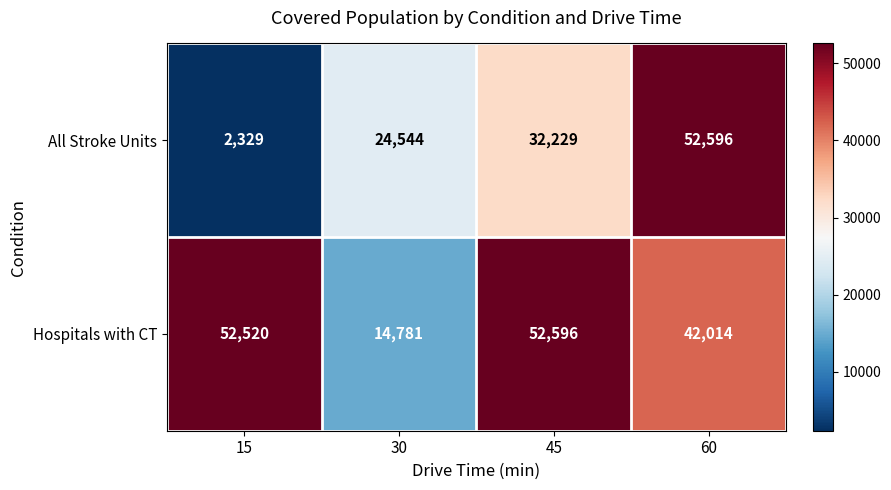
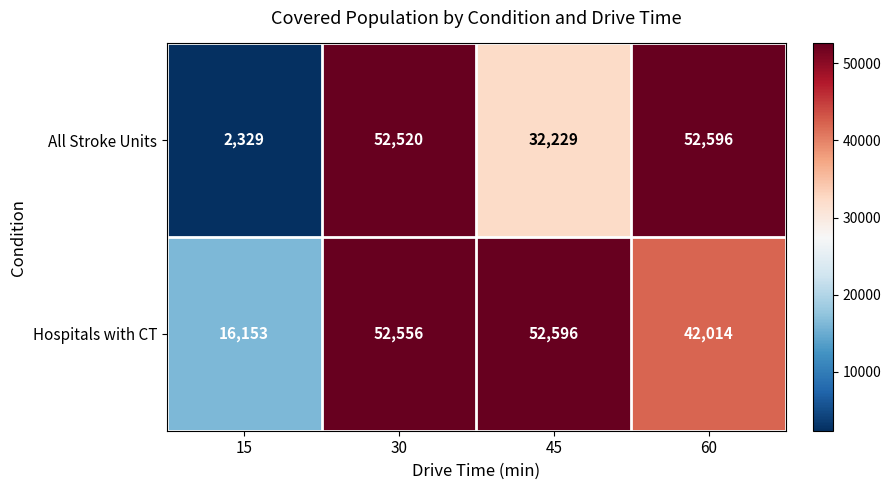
All Stroke Units, 30: 24,544 -> 52,520
Hospitals with CT, 15: 52,520 -> 16,153
Hospitals with CT, 30: 14,781 -> 52,556
